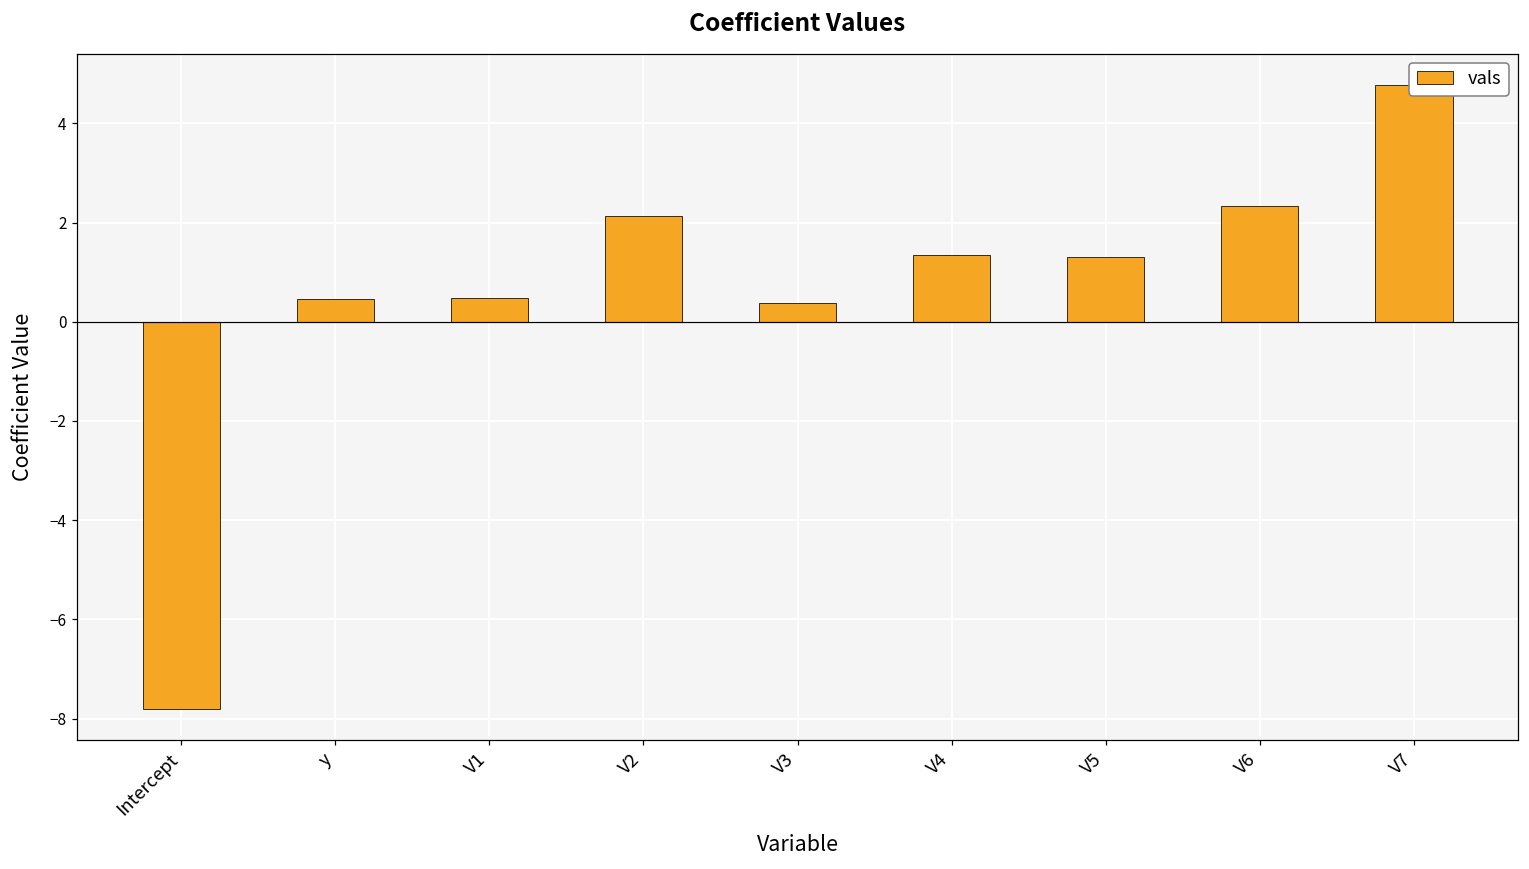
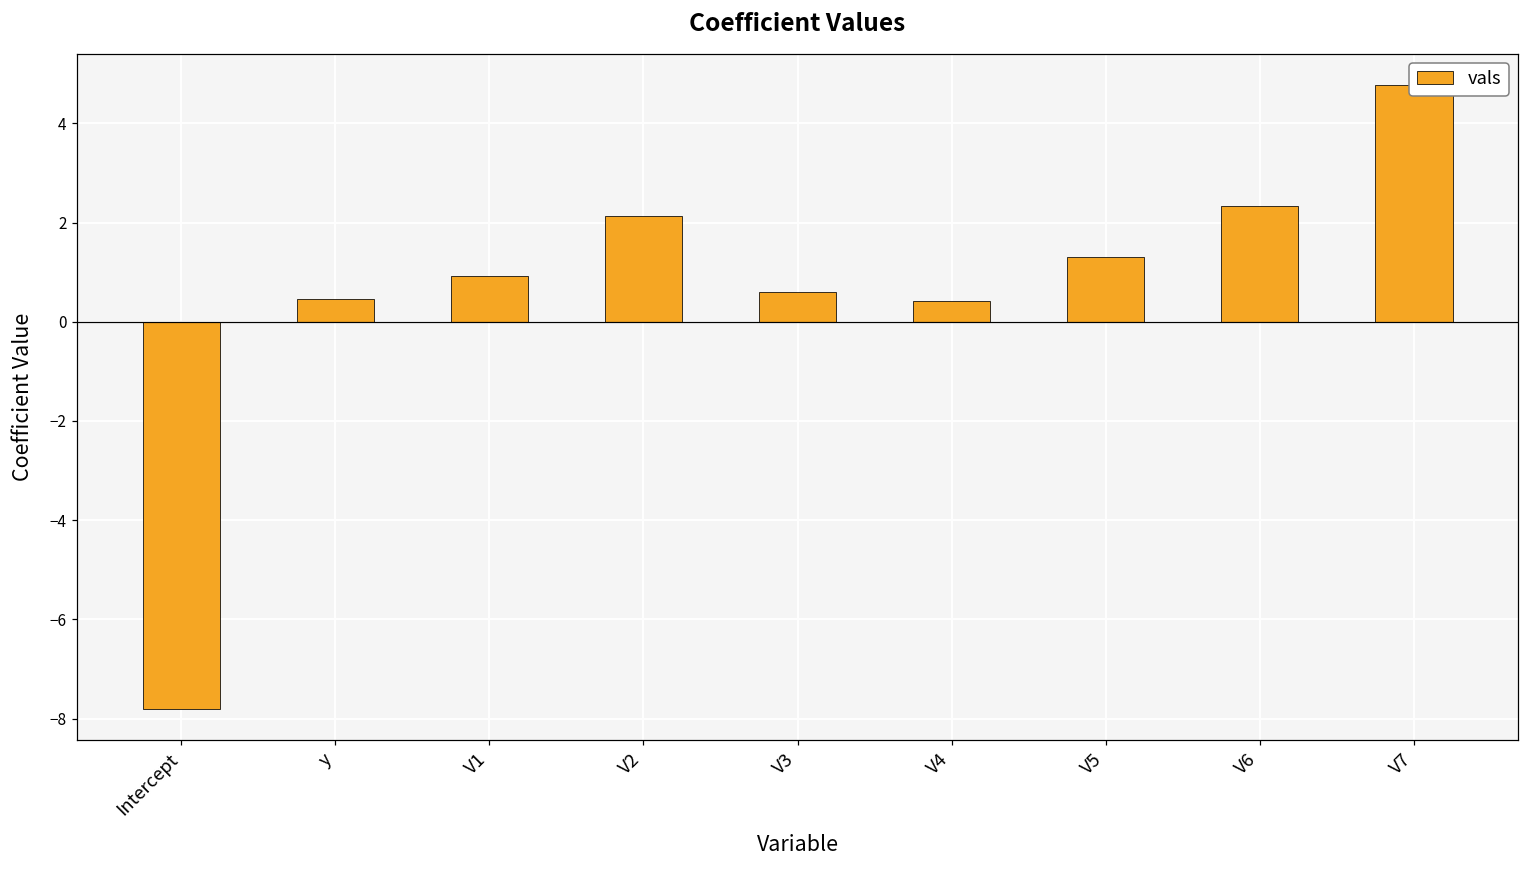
V1: 0.5 -> 0.9
V3: 0.4 -> 0.6
V4: 1.3 -> 0.4
